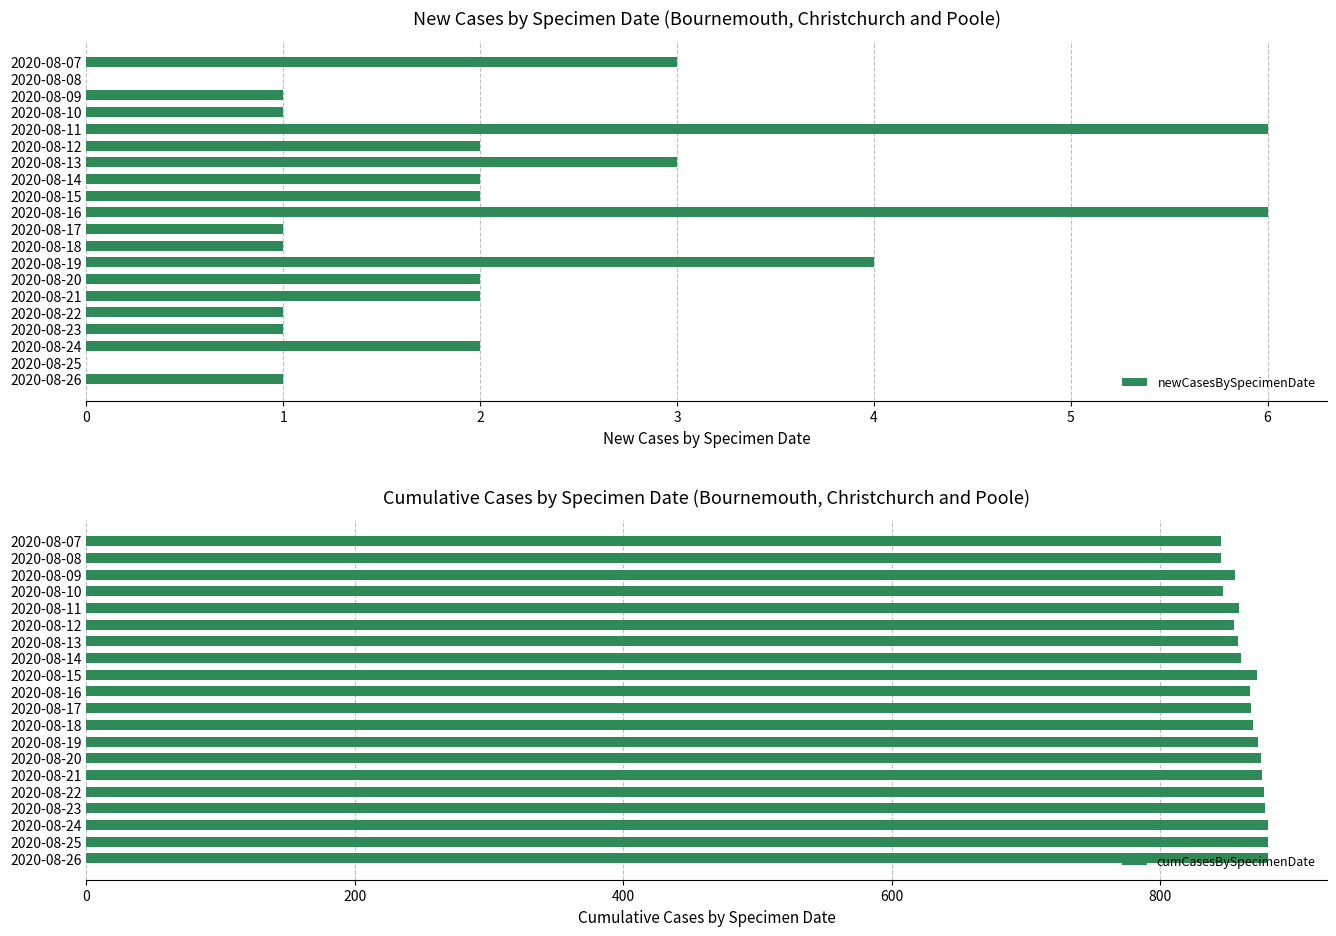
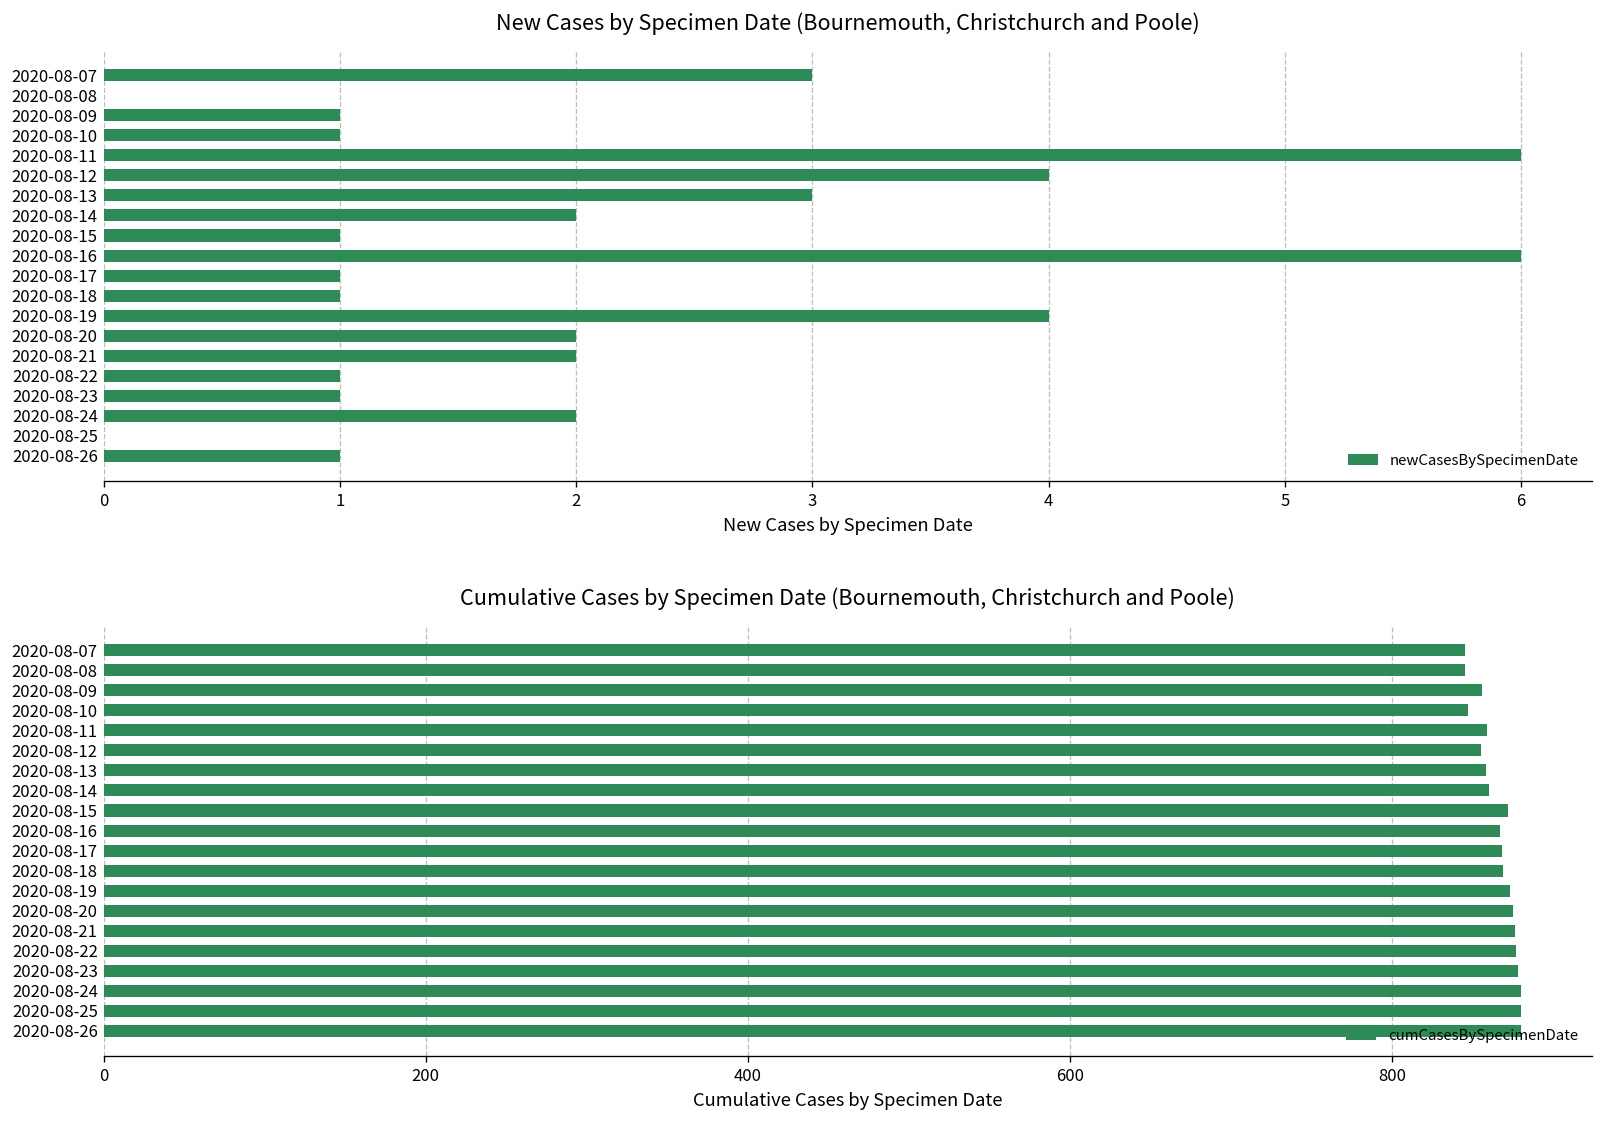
New Cases by Specimen Date (Bournemouth, Christchurch and Poole), 2020-08-12: 2 -> 4
New Cases by Specimen Date (Bournemouth, Christchurch and Poole), 2020-08-15: 2 -> 1
